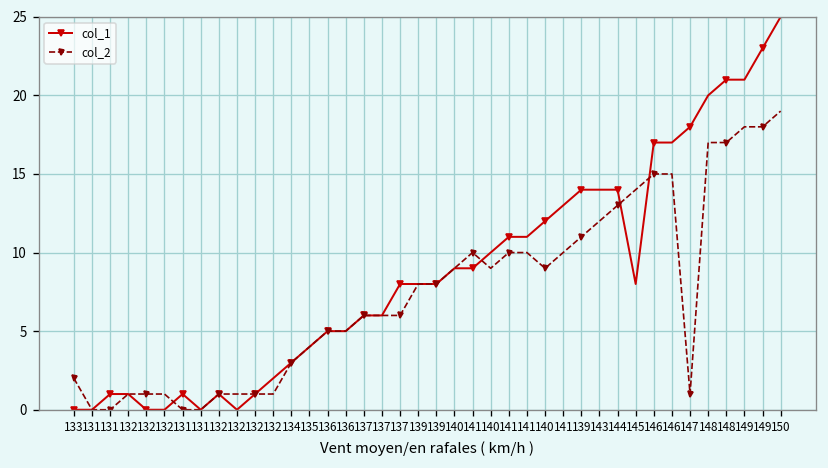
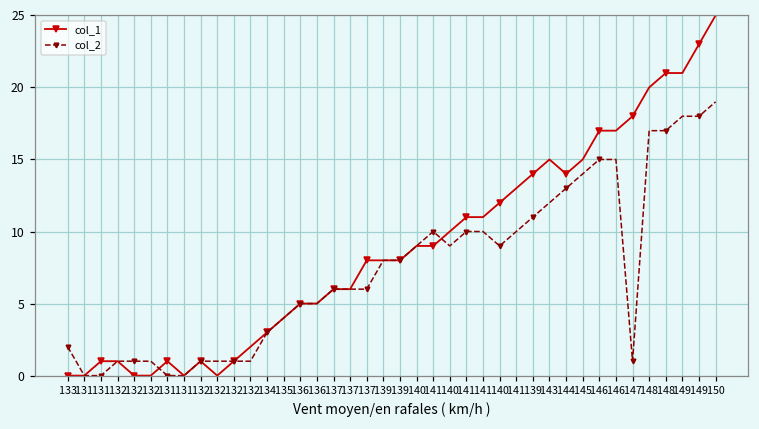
col_1, 143: 14.0 -> 15.0
col_1, 145: 8.0 -> 15.0
